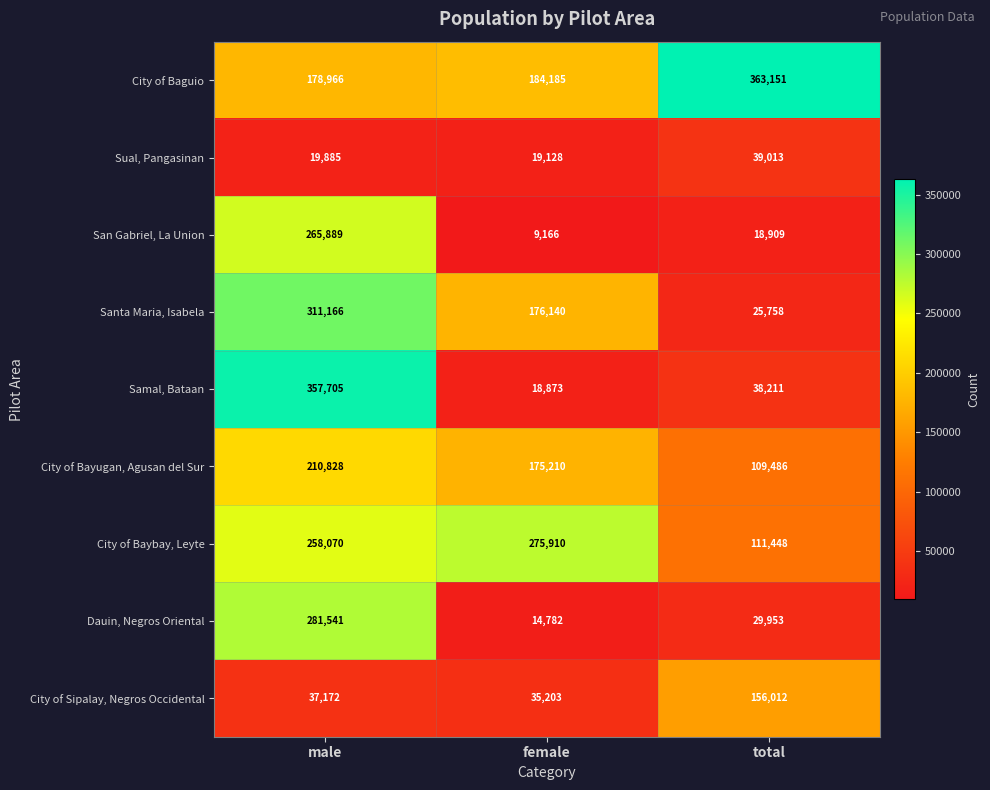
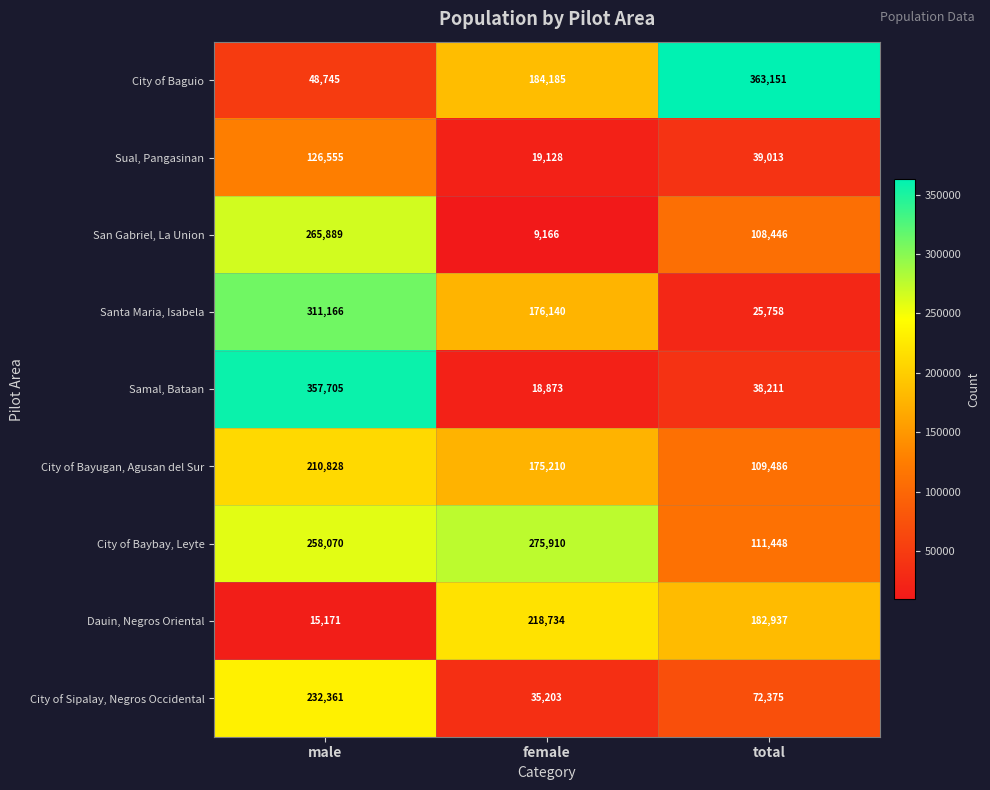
City of Baguio, male: 178,966 -> 48,745
Sual, Pangasinan, male: 19,885 -> 126,555
San Gabriel, La Union, total: 18,909 -> 108,446
Dauin, Negros Oriental, male: 281,541 -> 15,171
Dauin, Negros Oriental, female: 14,782 -> 218,734
Dauin, Negros Oriental, total: 29,953 -> 182,937
City of Sipalay, Negros Occidental, male: 37,172 -> 232,361
City of Sipalay, Negros Occidental, total: 156,012 -> 72,375
